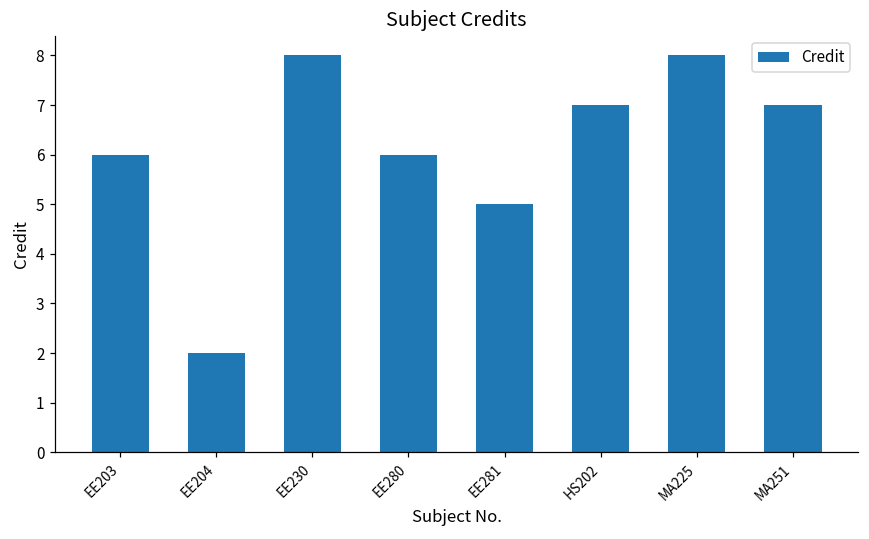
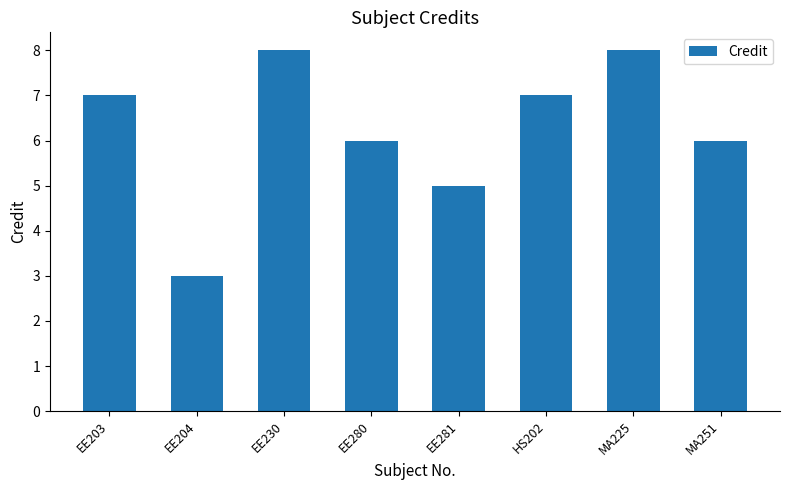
EE203: 6 -> 7
EE204: 2 -> 3
MA251: 7 -> 6
